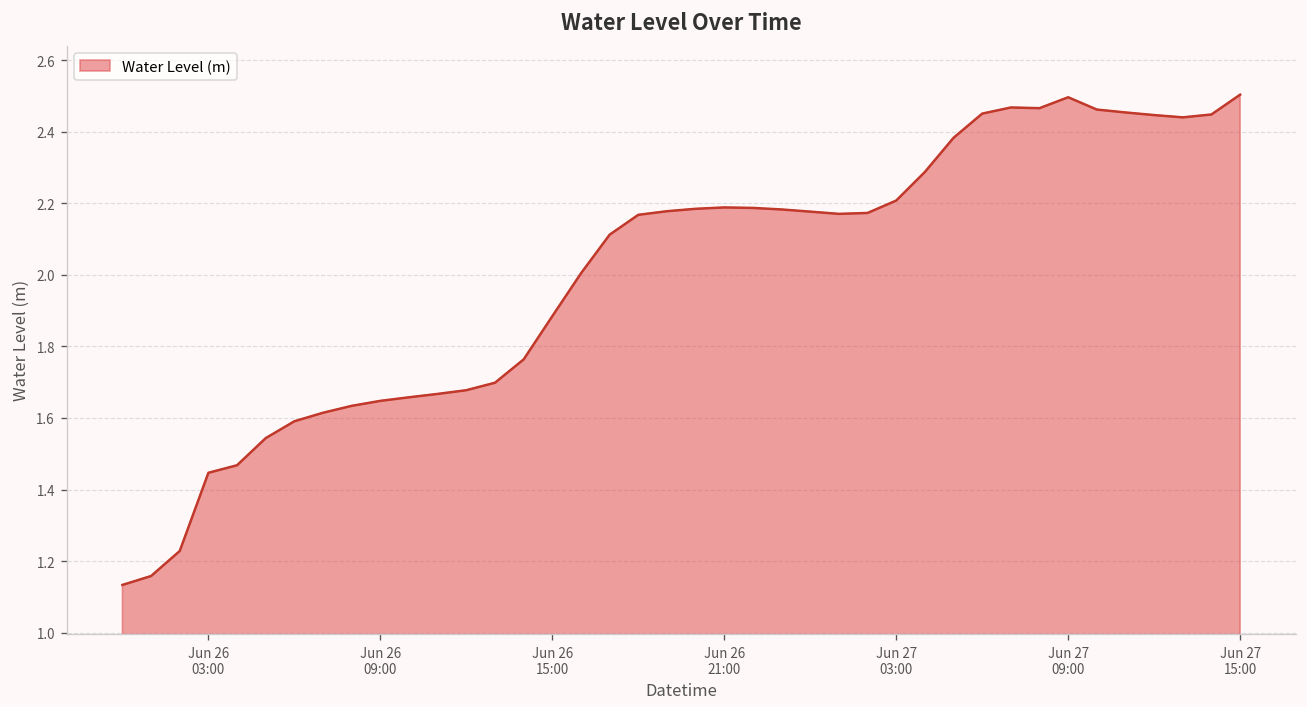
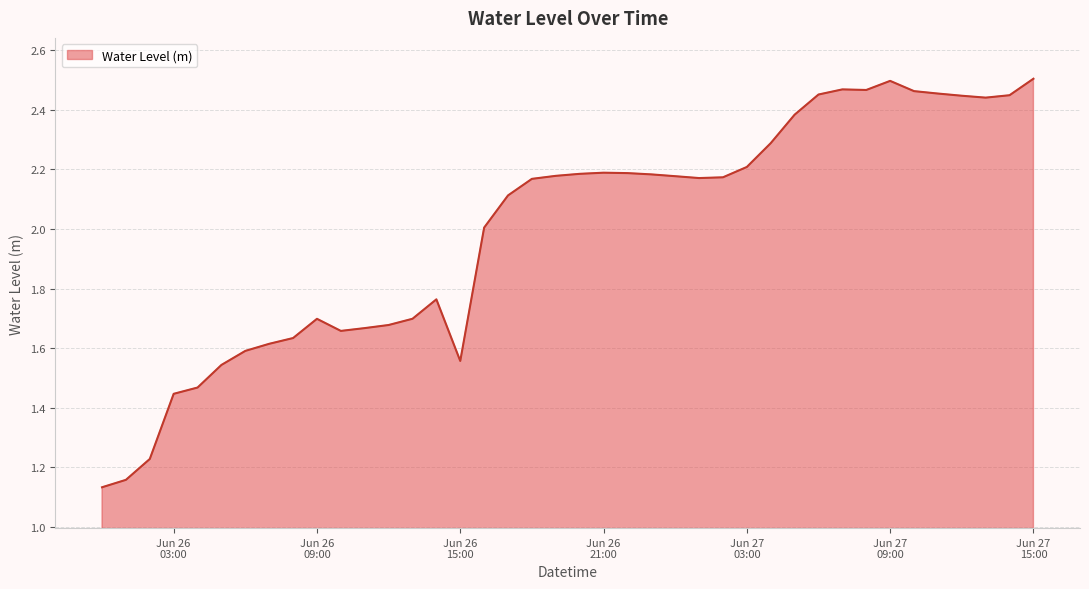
Jun 26 09:00: 1.65 -> 1.70
Jun 26 15:00: 1.88 -> 1.56
